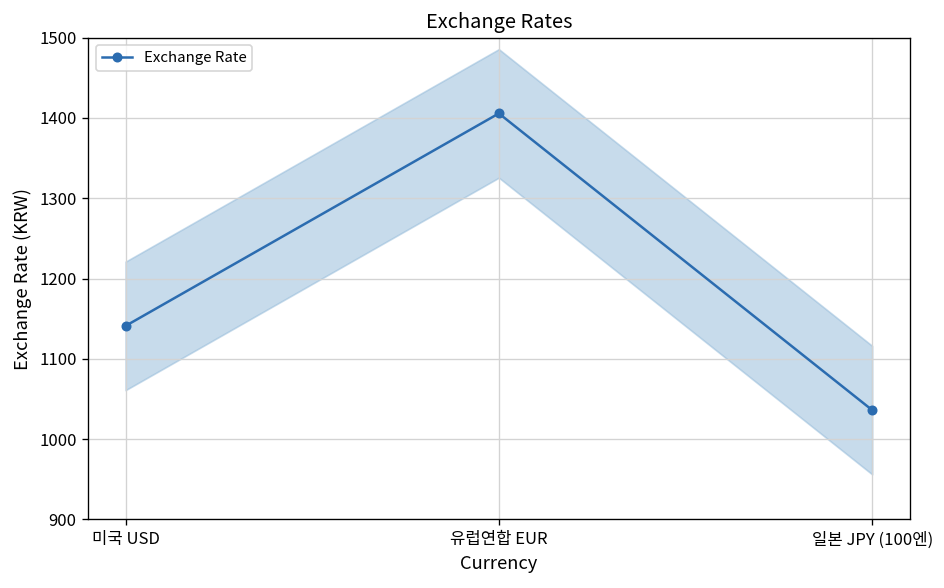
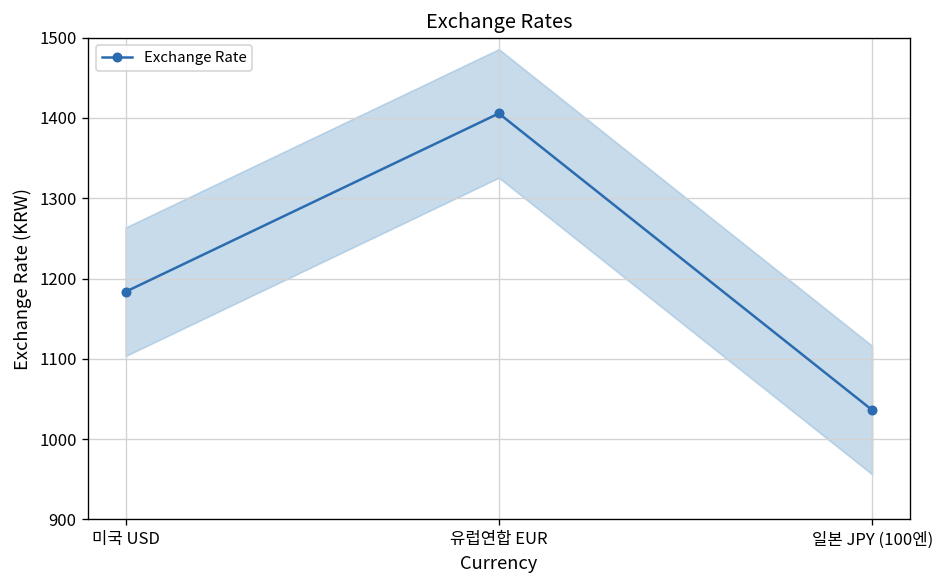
Exchange Rate, 미국 USD: 1140 -> 1180
